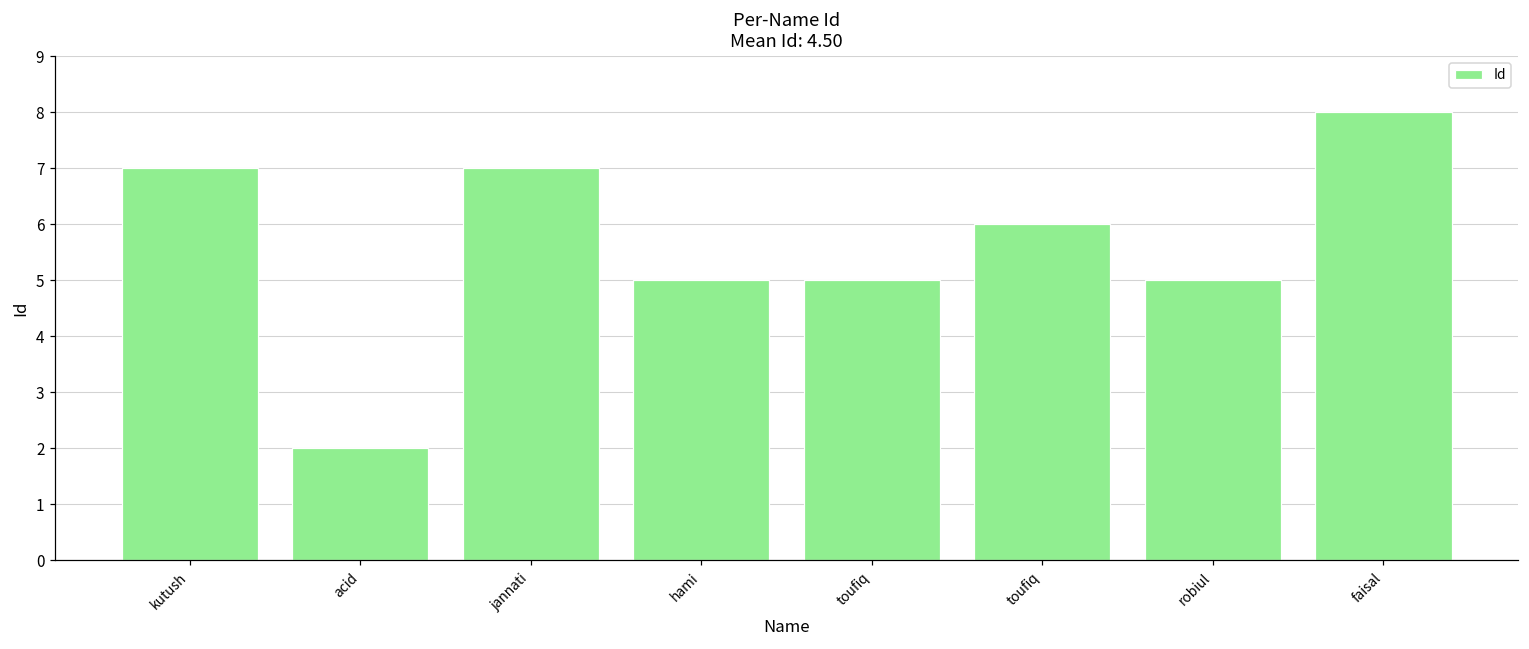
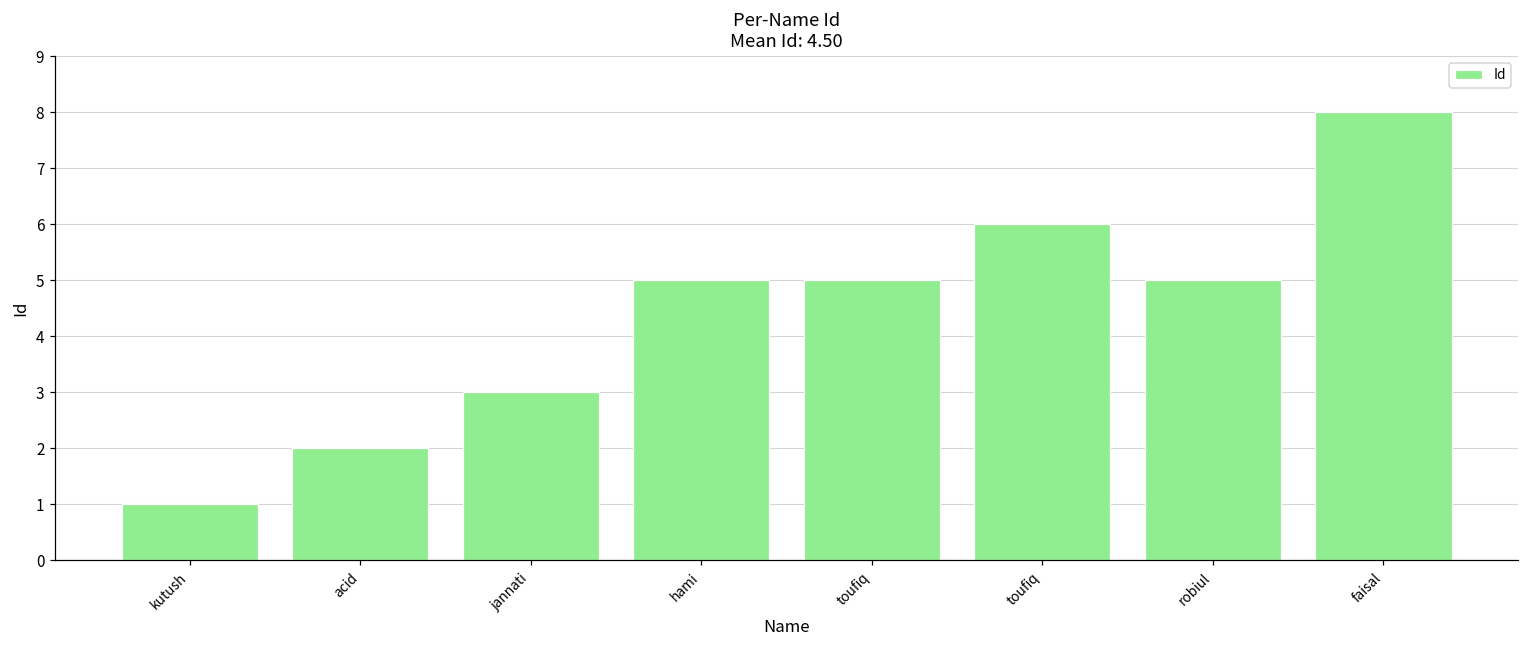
kutush: 7 -> 1
jannati: 7 -> 3
